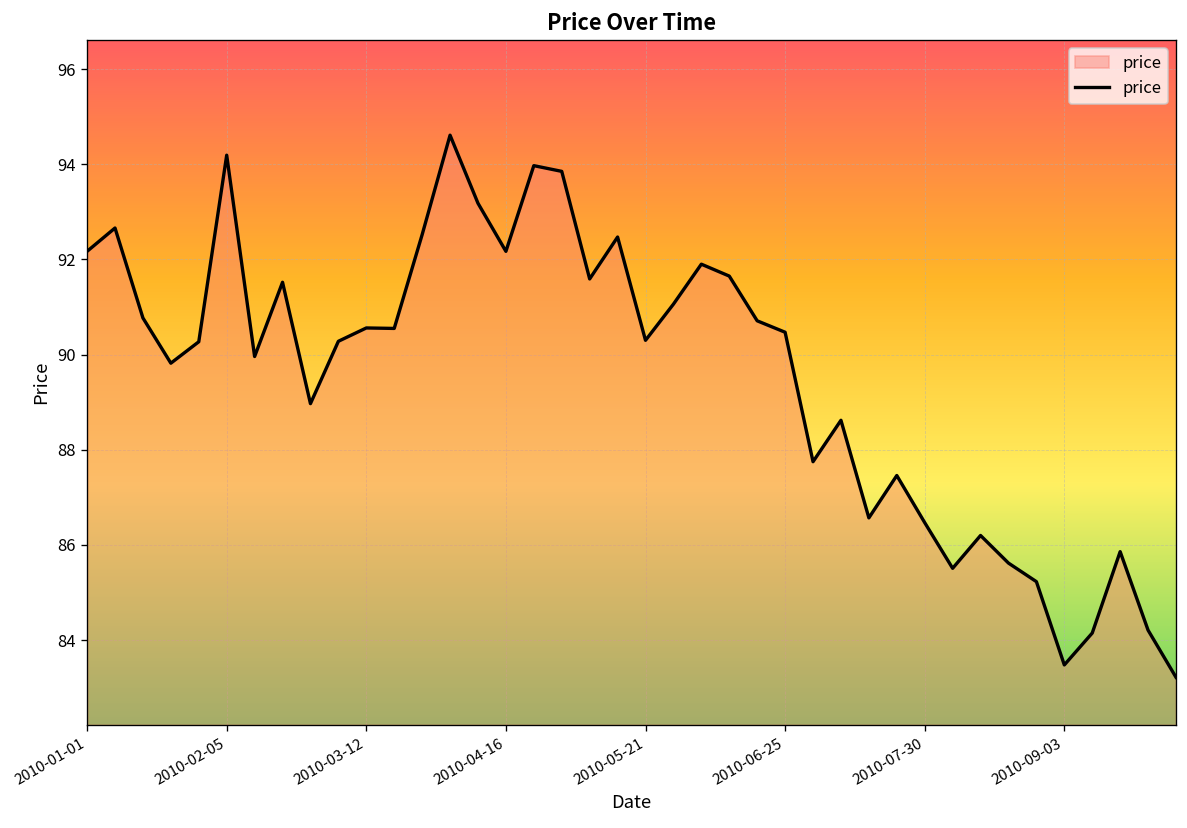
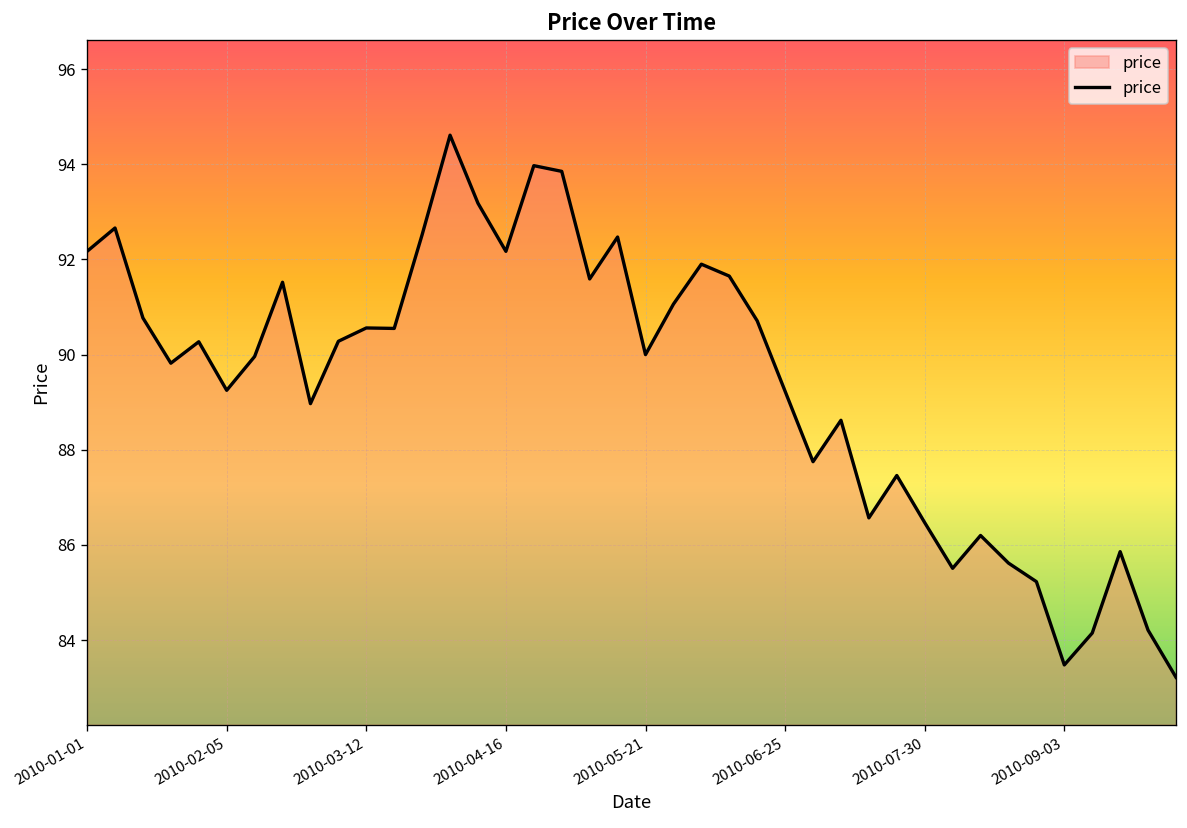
2010-02-05: 94.2 -> 89.3
2010-05-21: 90.3 -> 90.0
2010-06-25: 90.5 -> 89.2
